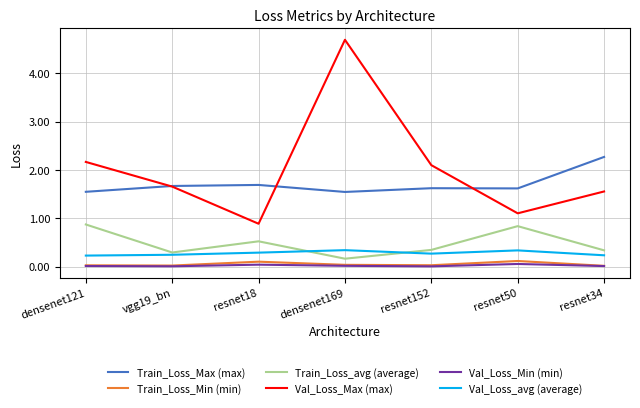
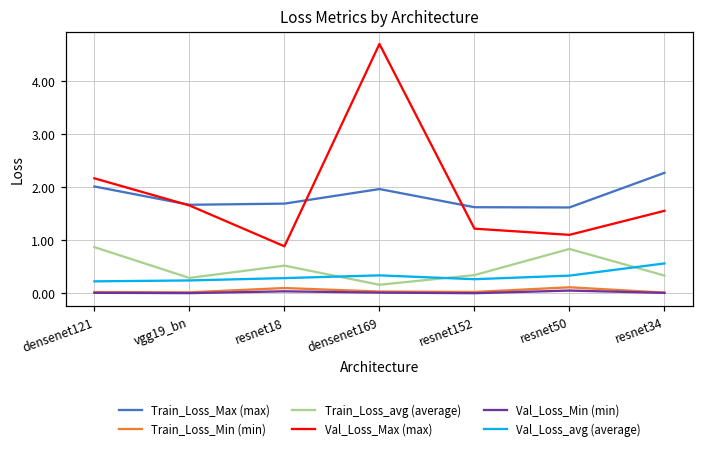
Train_Loss_Max (max), densenet121: 1.5 -> 2.0
Train_Loss_Max (max), densenet169: 1.5 -> 2.0
Val_Loss_Max (max), resnet152: 2.1 -> 1.2
Val_Loss_avg (average), resnet34: 0.2 -> 0.6
